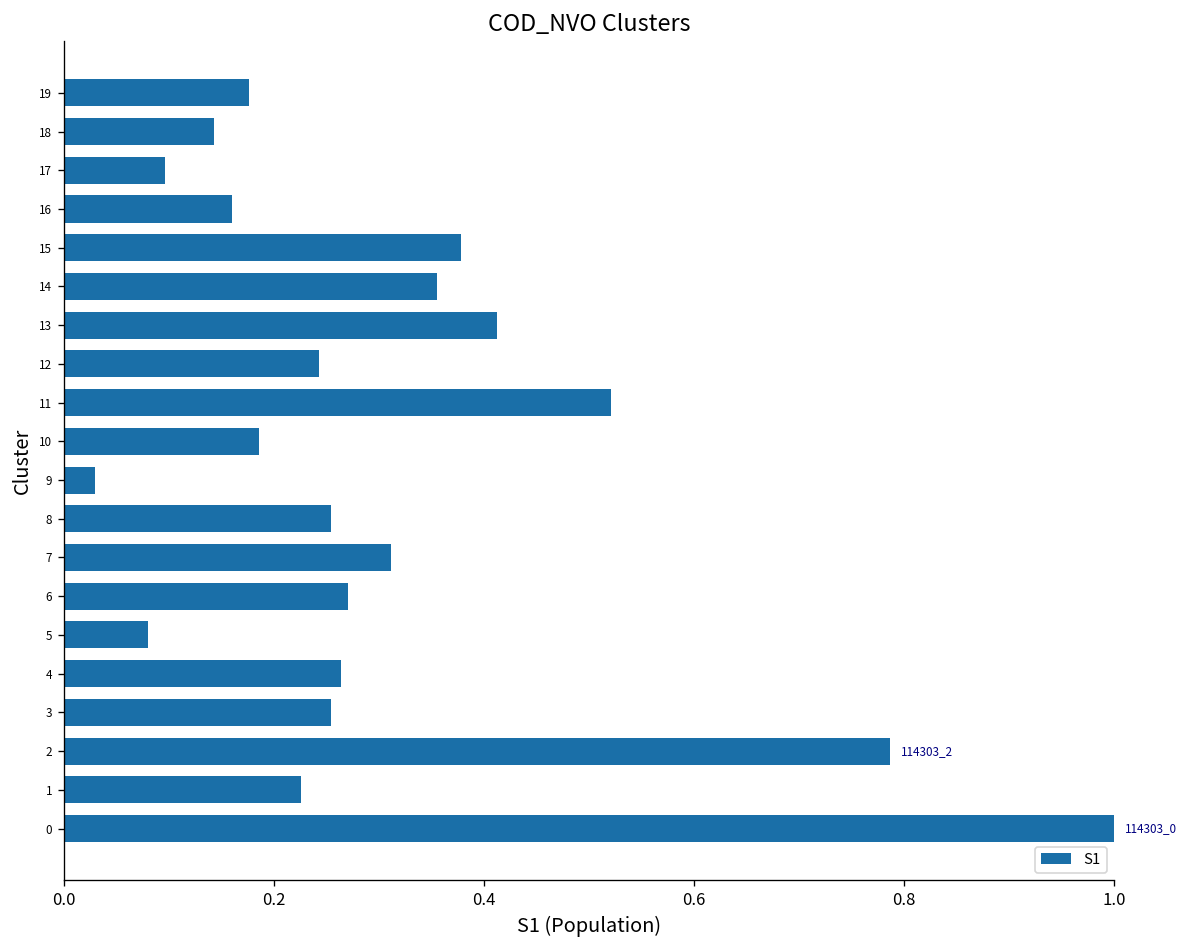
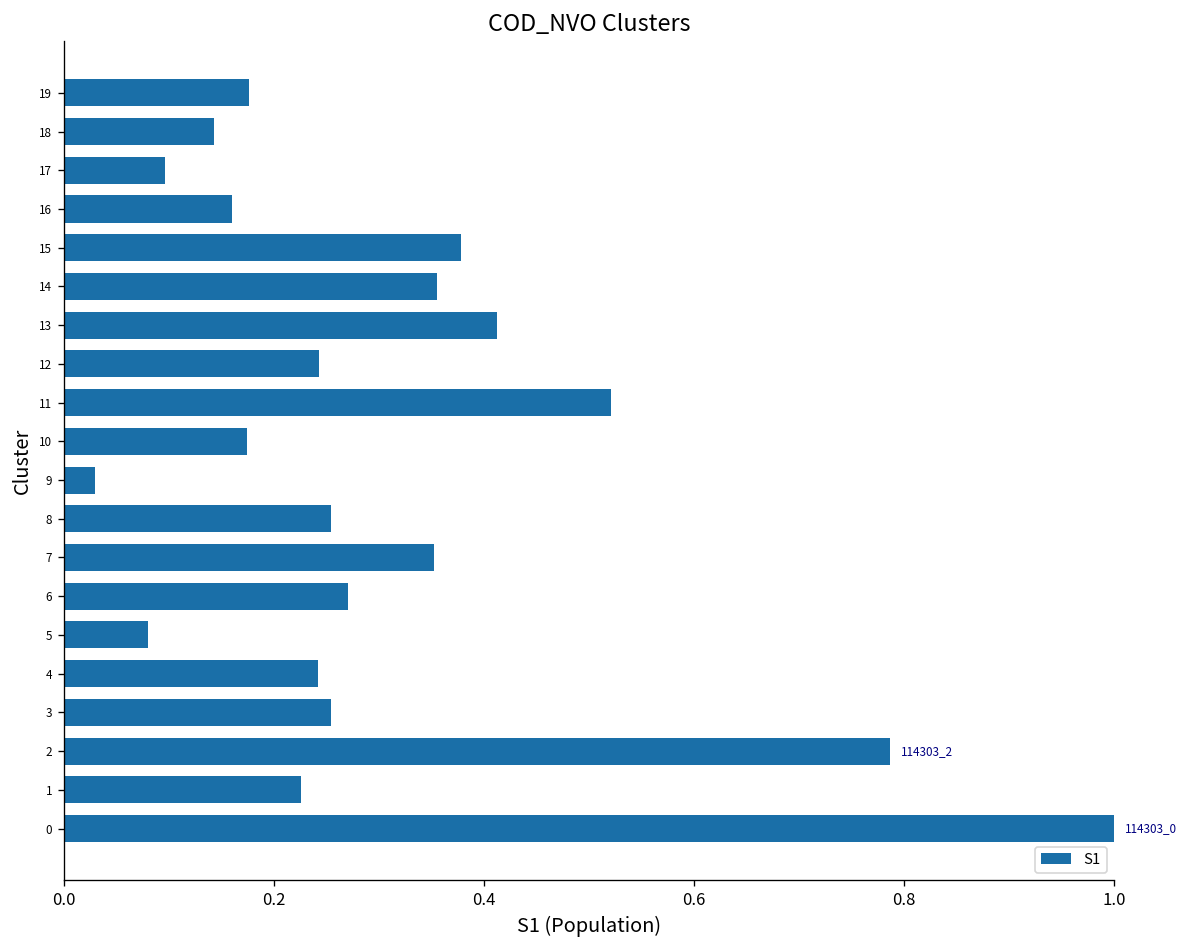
10: 0.19 -> 0.17
7: 0.31 -> 0.35
4: 0.26 -> 0.24
